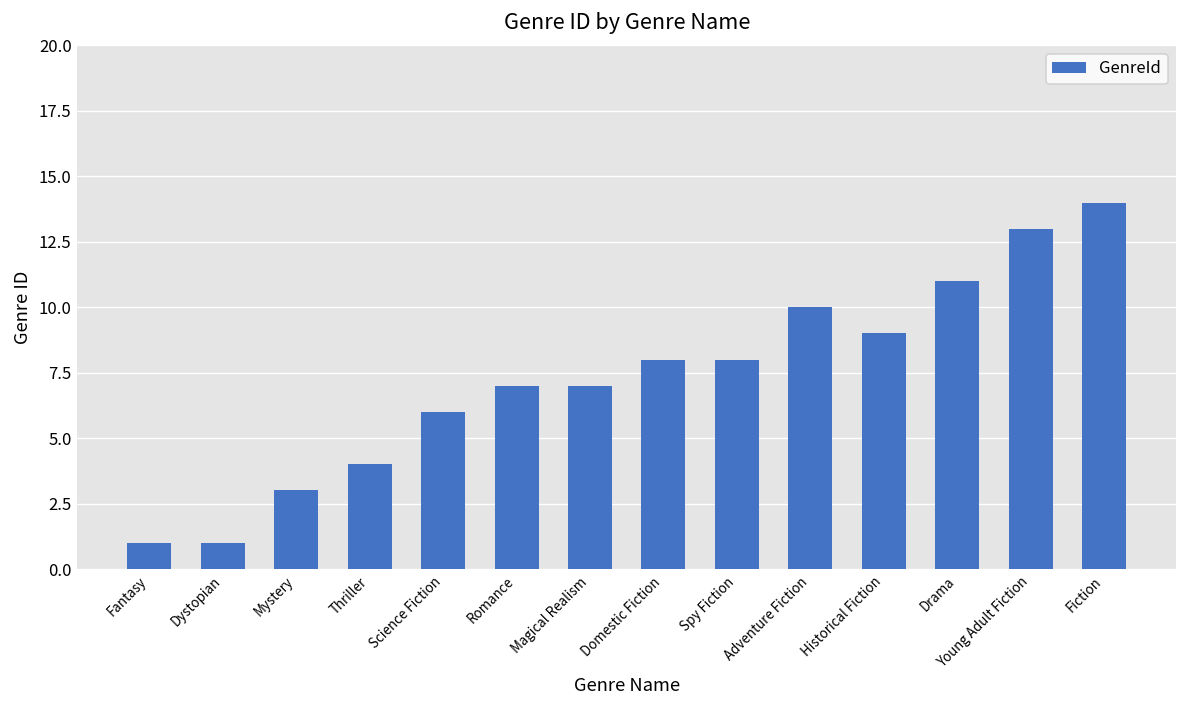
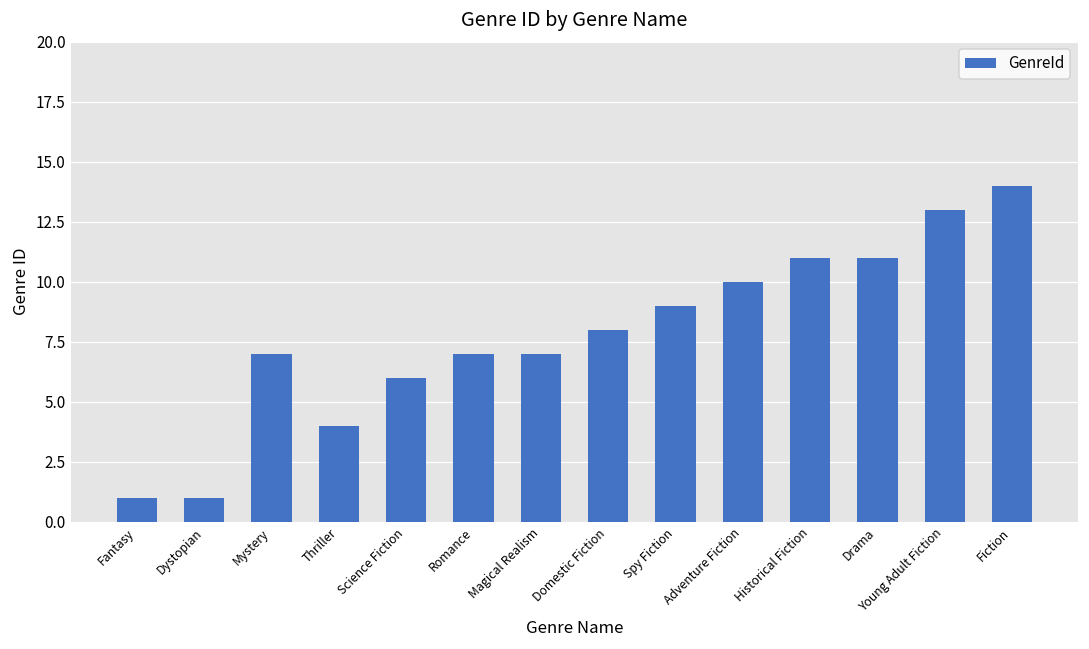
Mystery: 3 -> 7
Spy Fiction: 8 -> 9
Historical Fiction: 9 -> 11
